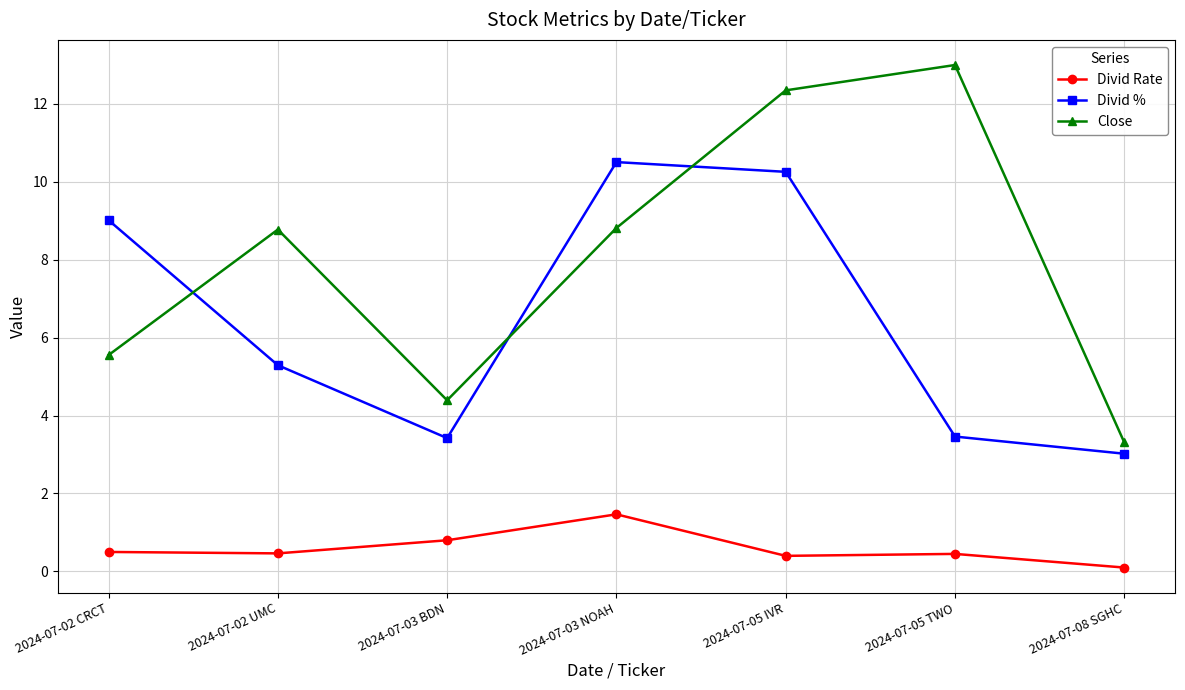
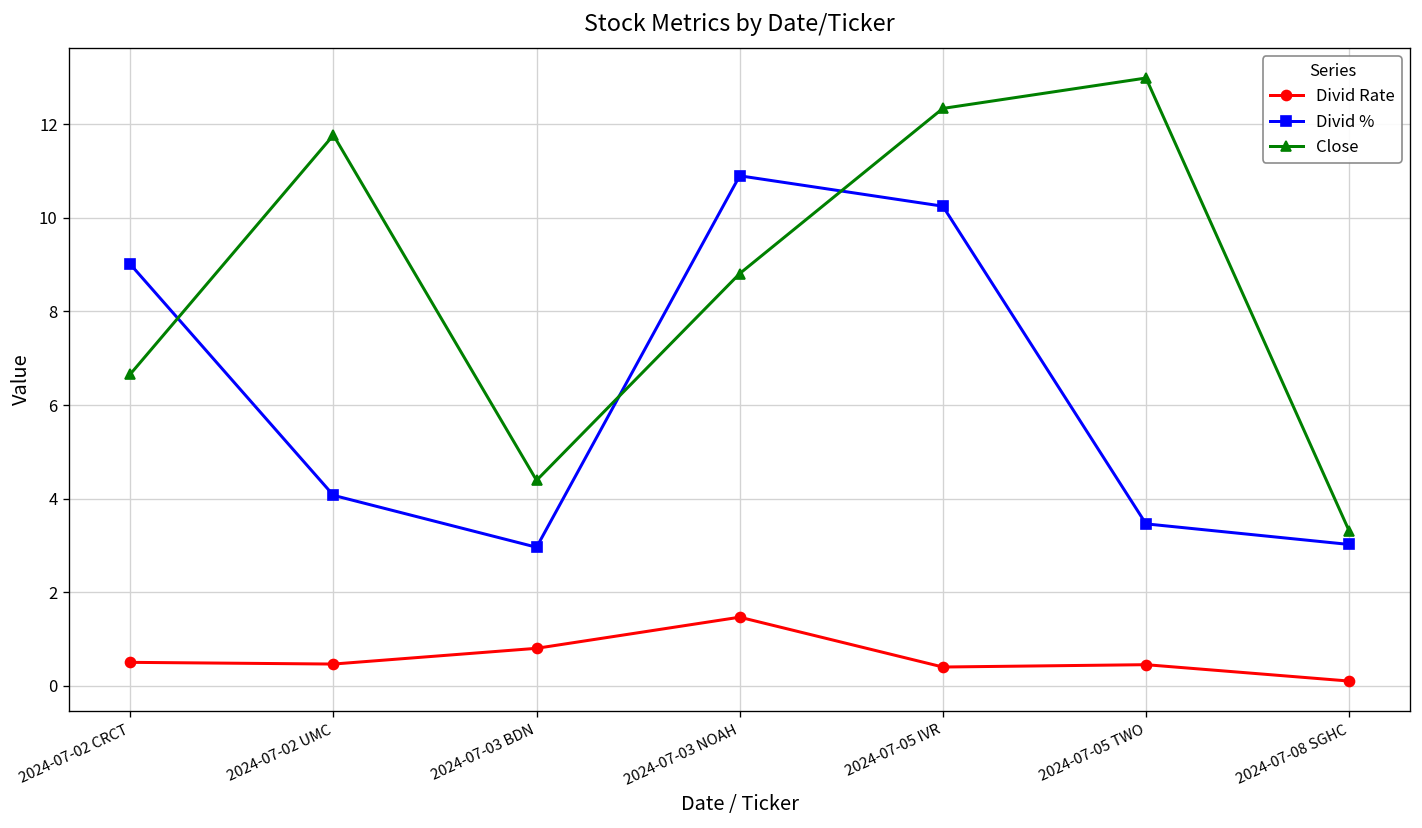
Close, 2024-07-02 CRCT: 5.6 -> 6.7
Divid %, 2024-07-02 UMC: 5.3 -> 4.1
Close, 2024-07-02 UMC: 8.8 -> 11.8
Divid %, 2024-07-03 BDN: 3.4 -> 3.0
Divid %, 2024-07-03 NOAH: 10.5 -> 10.9
